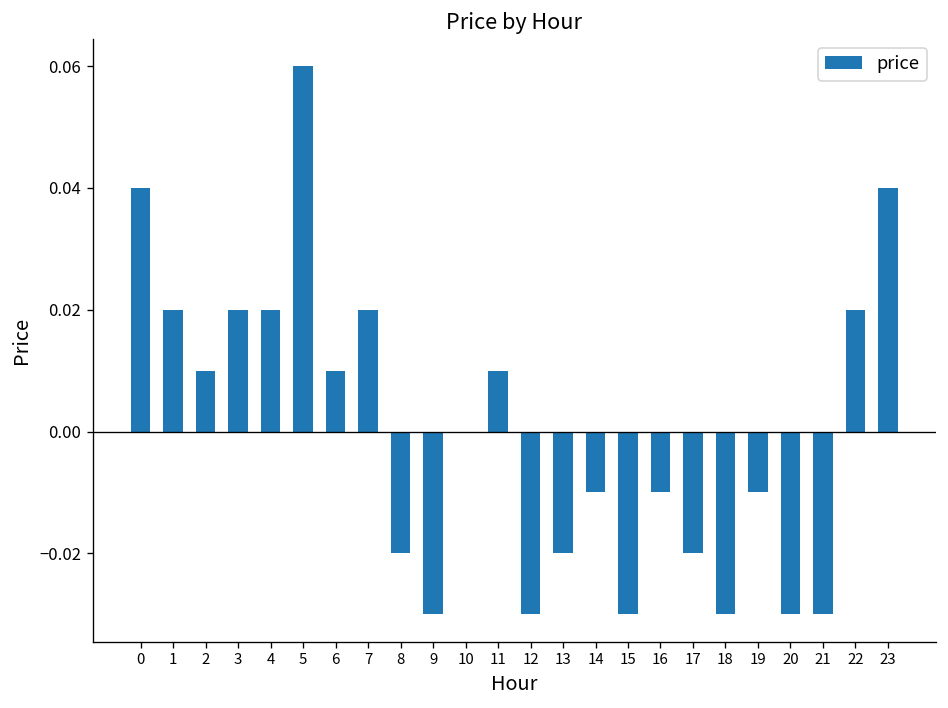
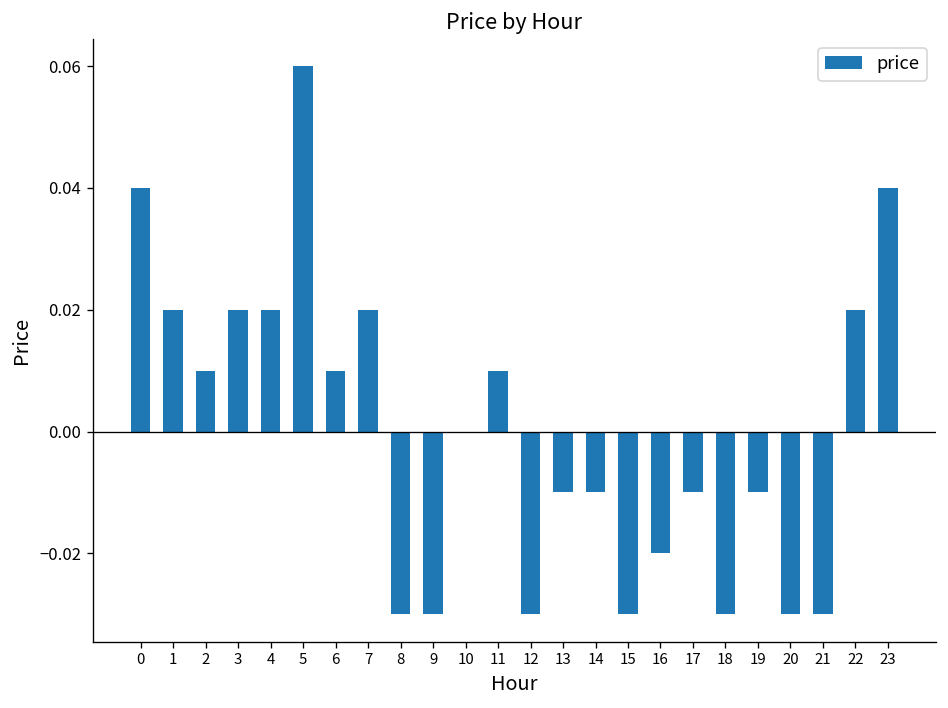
8: -0.02 -> -0.03
13: -0.02 -> -0.01
16: -0.01 -> -0.02
17: -0.02 -> -0.01
